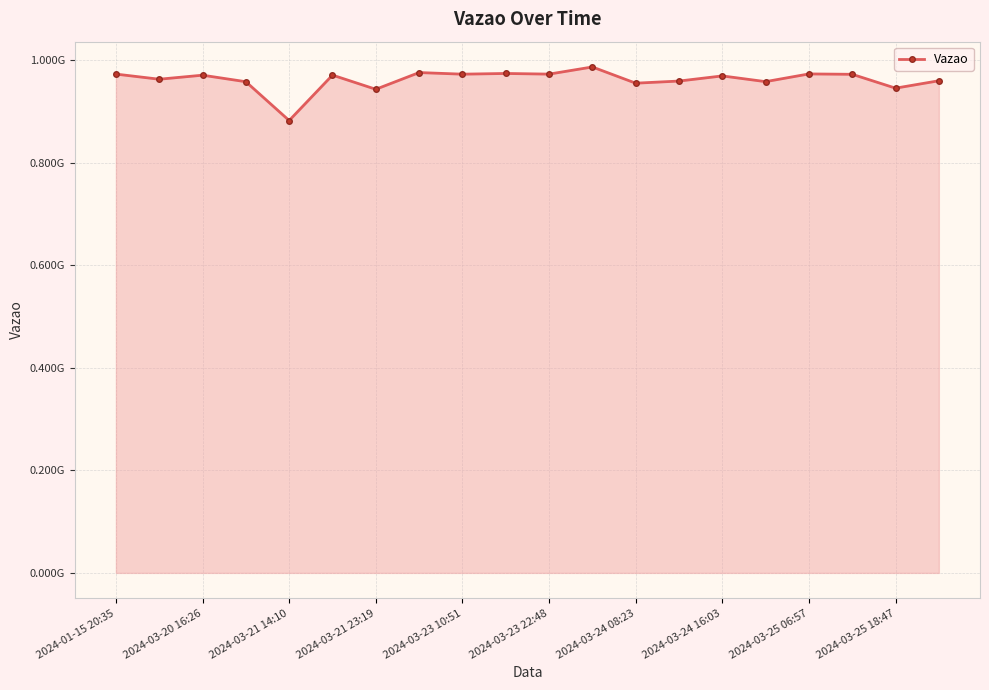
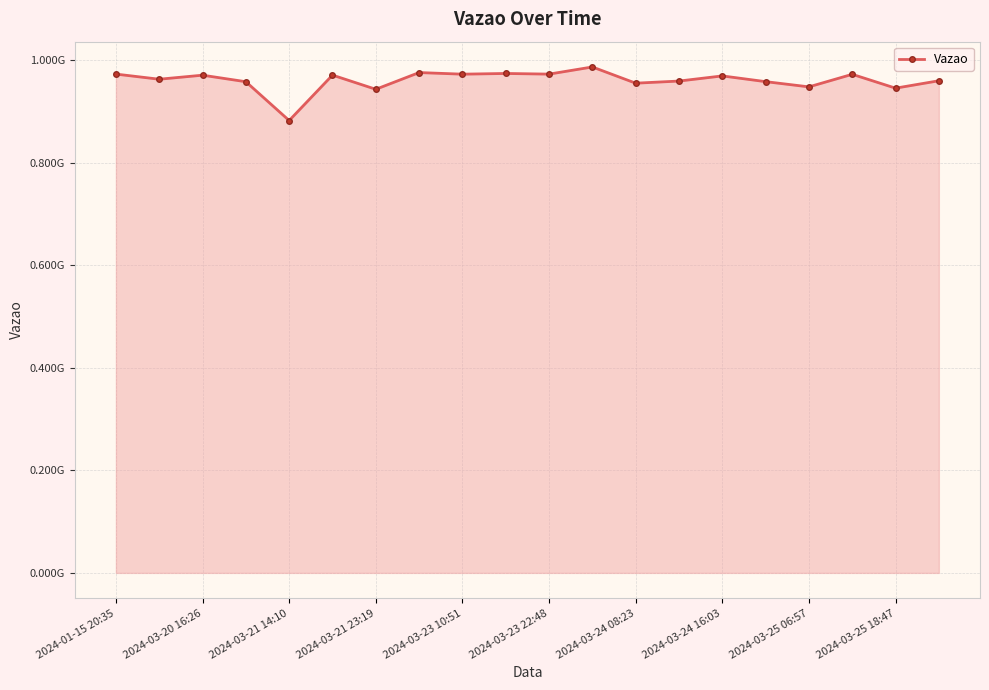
2024-03-25 06:57: 970000000 -> 950000000
